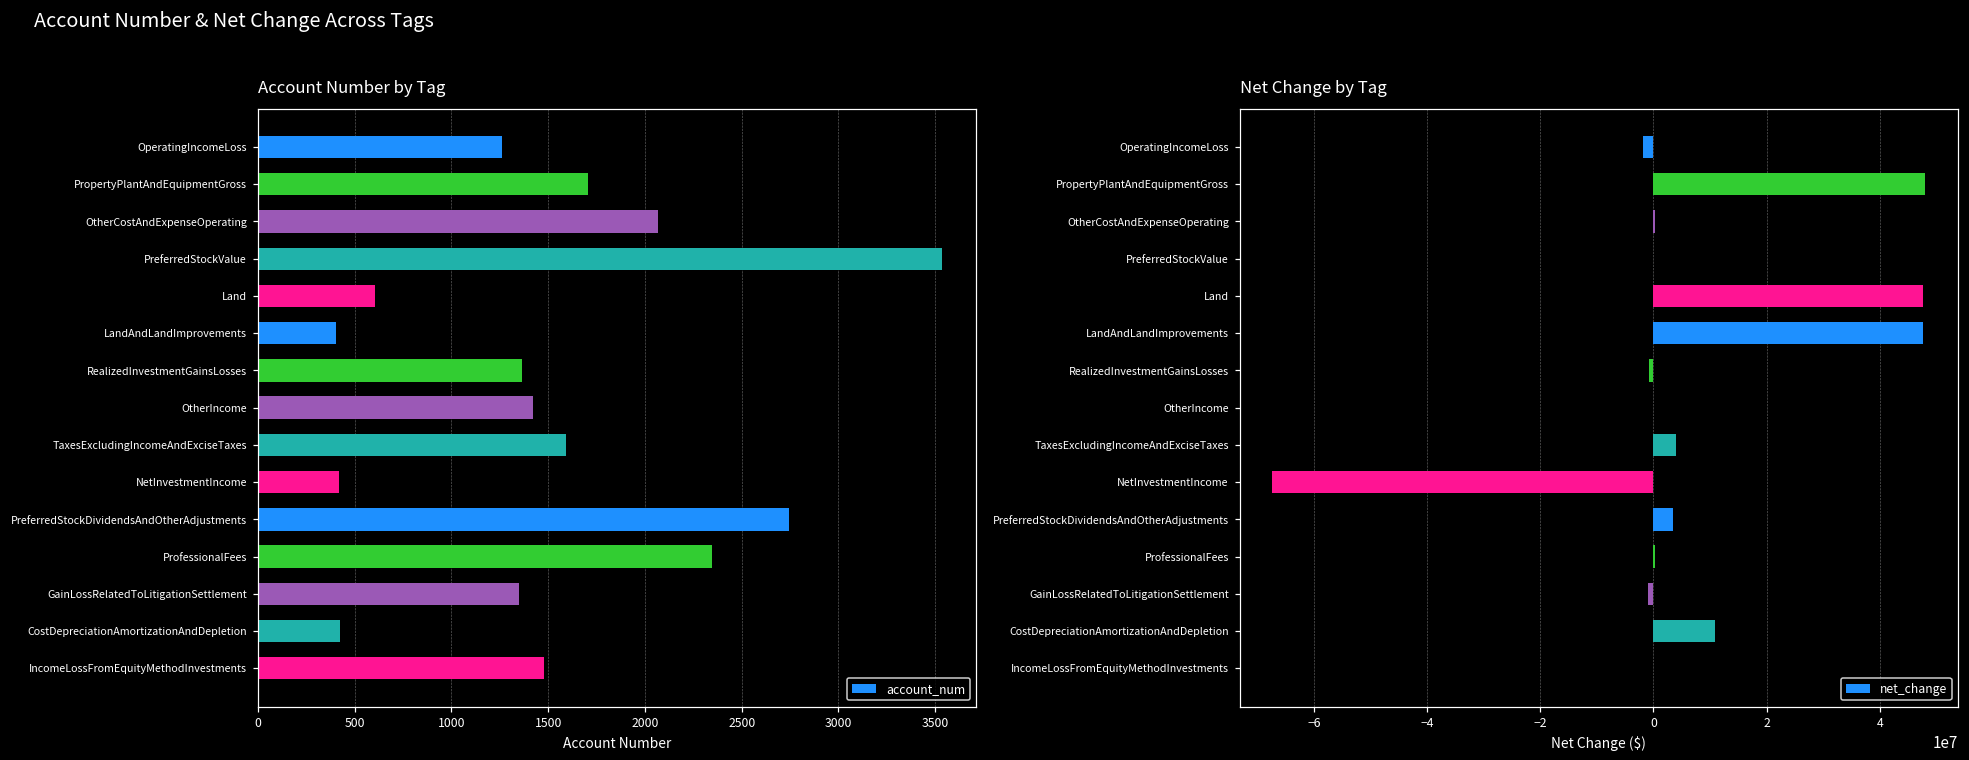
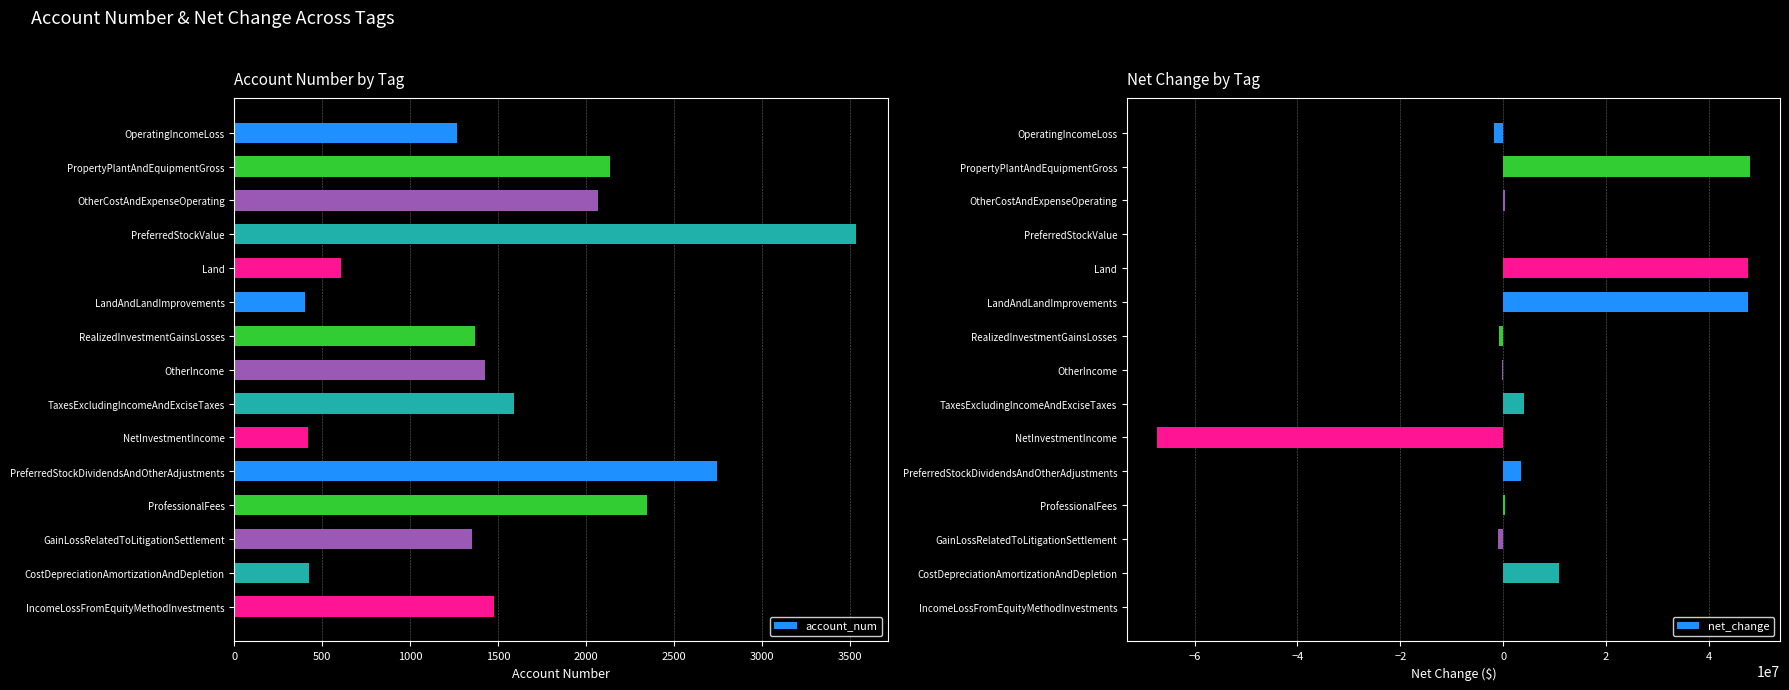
Account Number by Tag, PropertyPlantAndEquipmentGross: 1710 -> 2130
